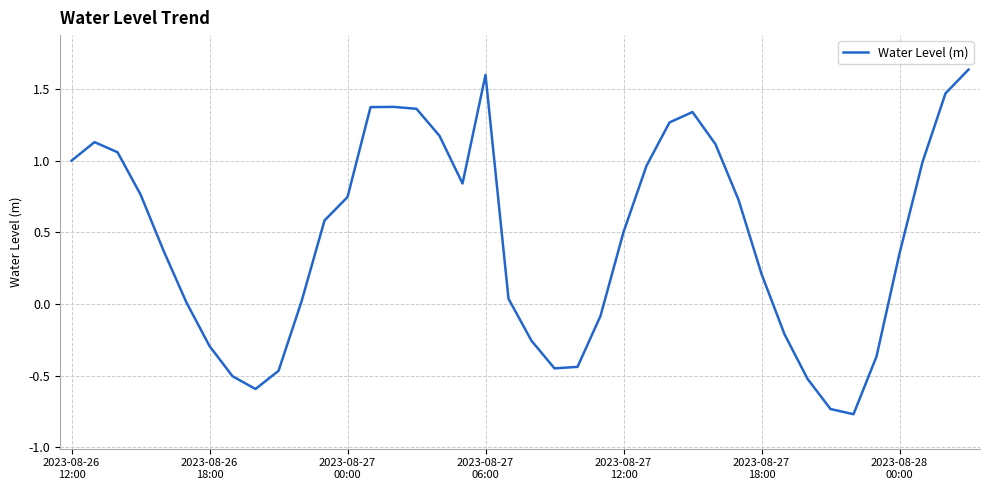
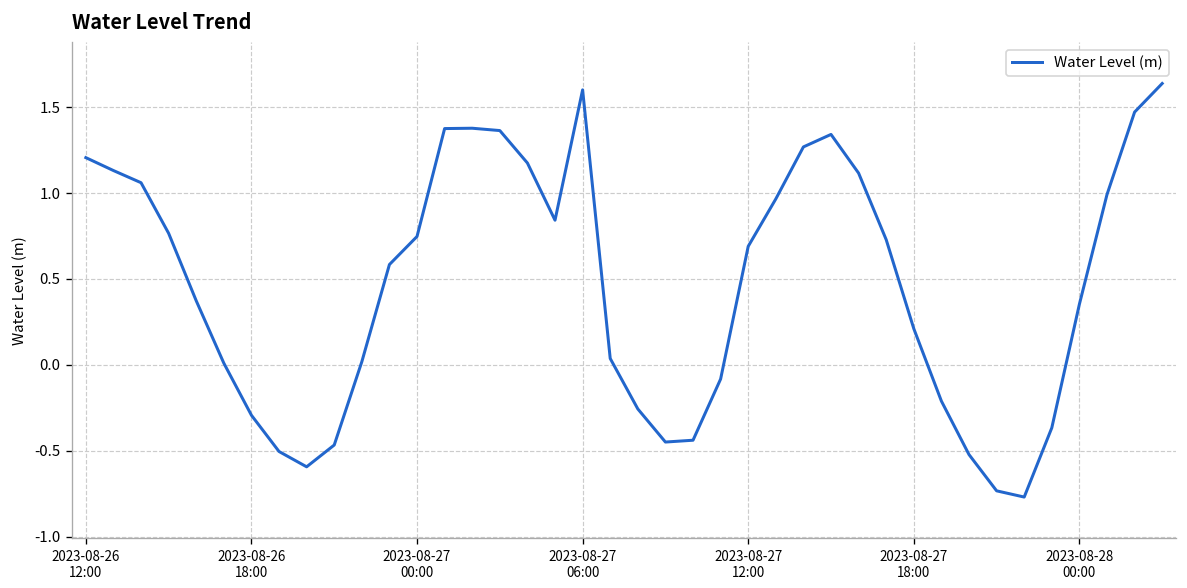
2023-08-26 12:00: 1.00 -> 1.21
2023-08-27 12:00: 0.50 -> 0.69
